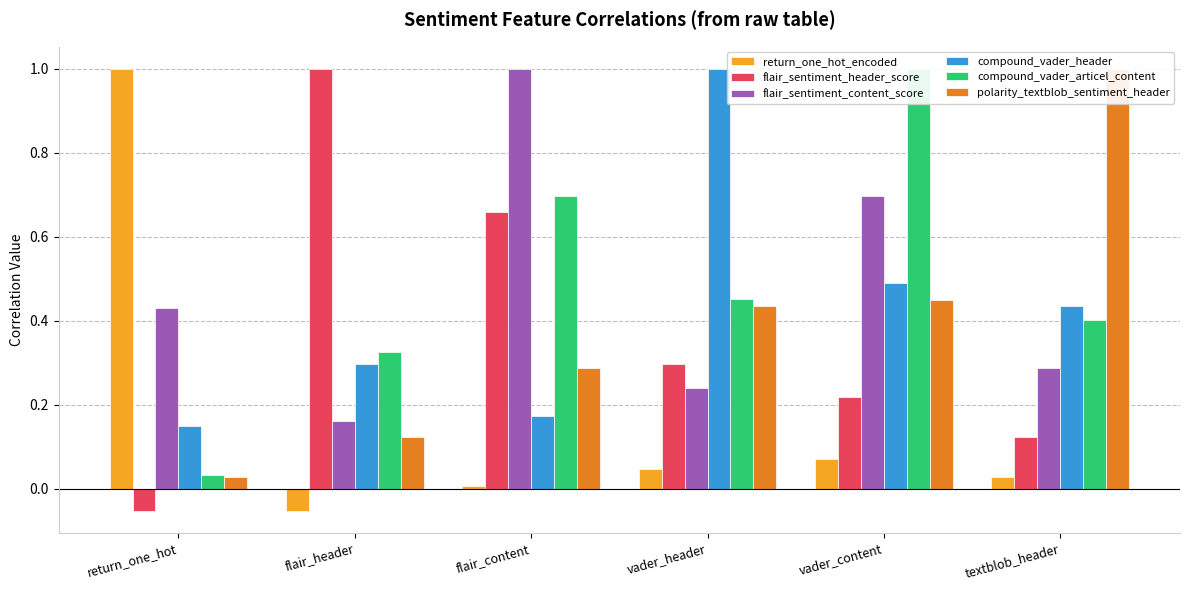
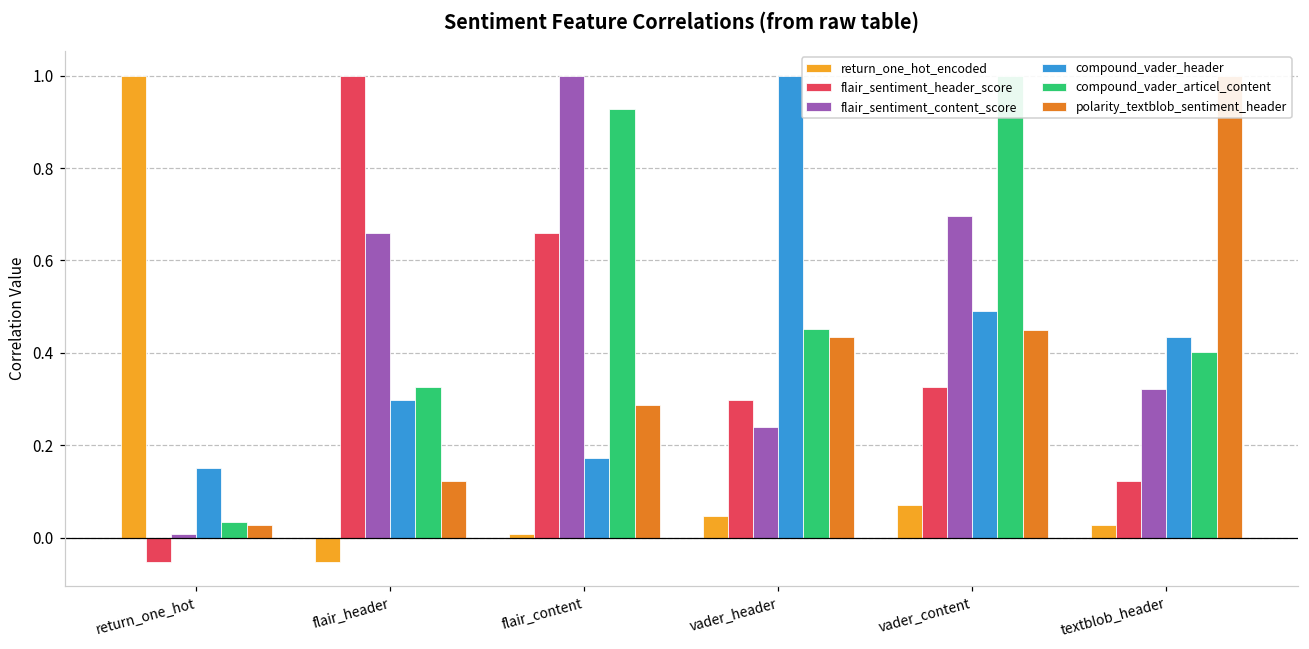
flair_sentiment_content_score, return_one_hot: 0.43 -> 0.01
flair_sentiment_content_score, flair_header: 0.16 -> 0.66
compound_vader_articel_content, flair_content: 0.70 -> 0.93
flair_sentiment_header_score, vader_content: 0.22 -> 0.33
flair_sentiment_content_score, textblob_header: 0.29 -> 0.32
